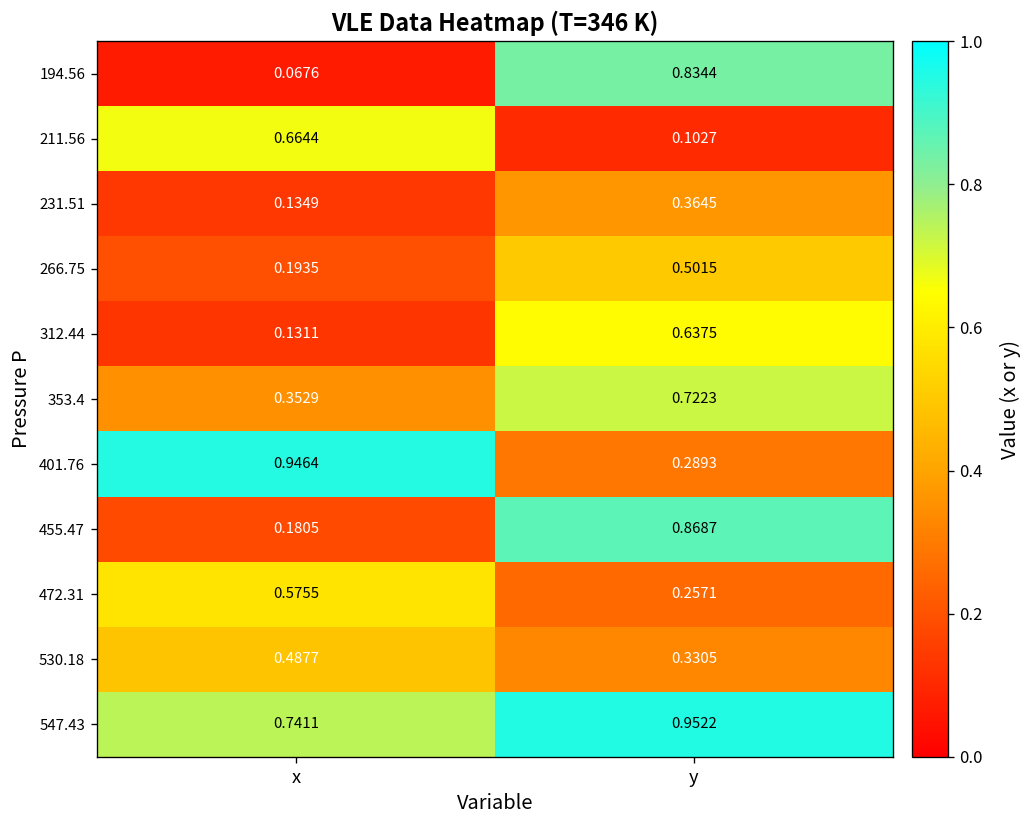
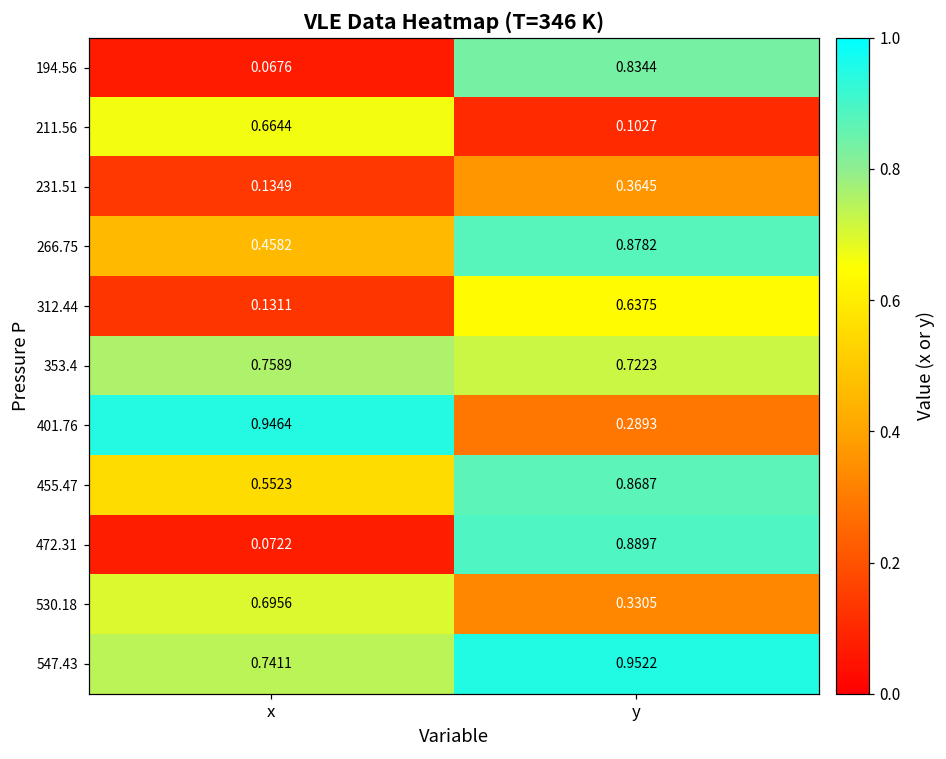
266.75, x: 0.1935 -> 0.4582
266.75, y: 0.5015 -> 0.8782
353.4, x: 0.3529 -> 0.7589
455.47, x: 0.1805 -> 0.5523
472.31, x: 0.5755 -> 0.0722
472.31, y: 0.2571 -> 0.8897
530.18, x: 0.4877 -> 0.6956
